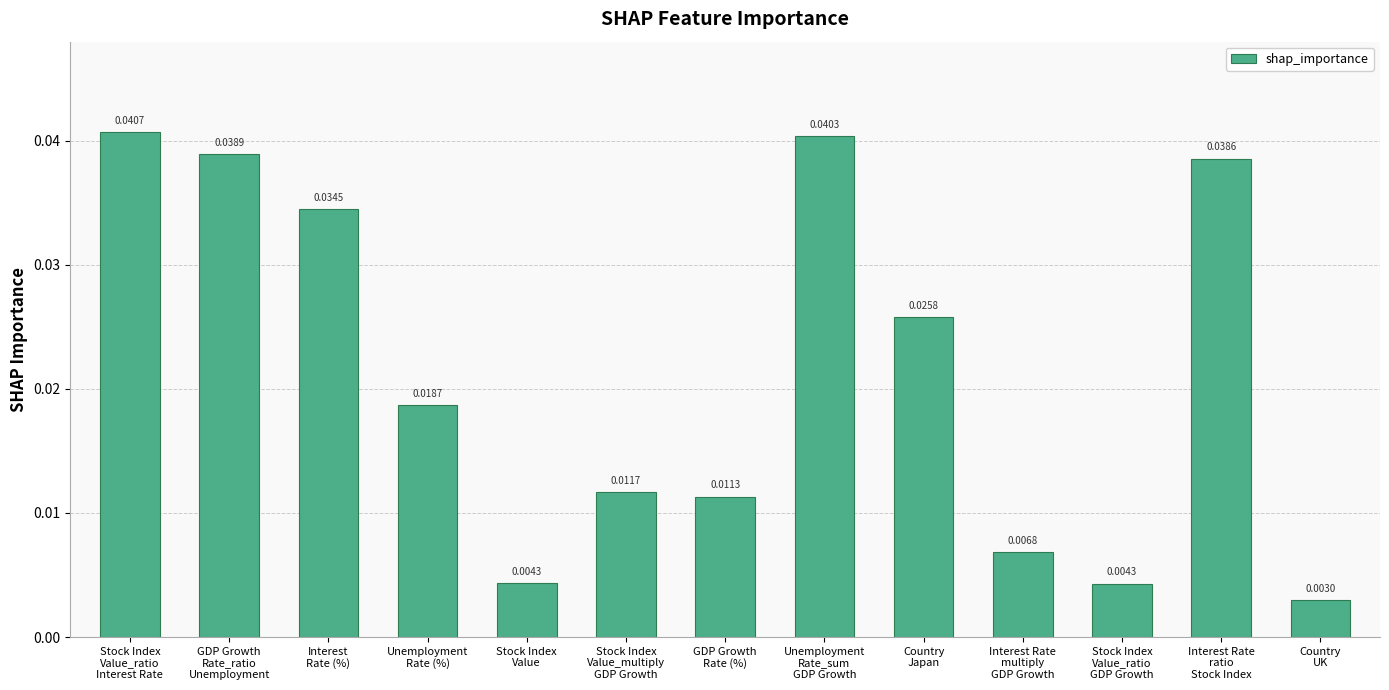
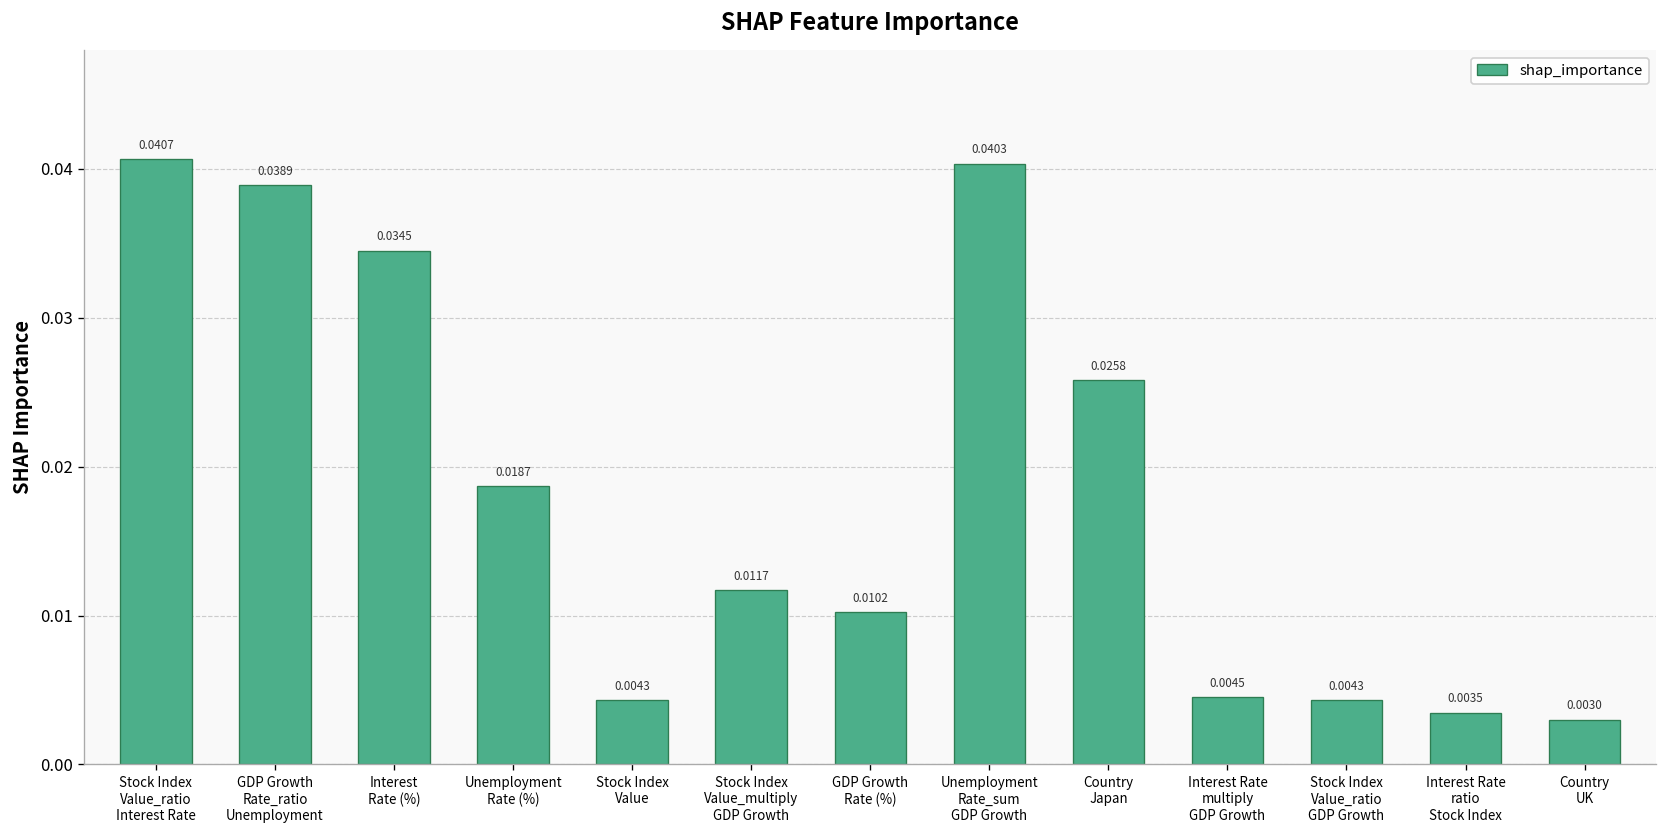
GDP Growth Rate (%): 0.0113 -> 0.0102
Interest Rate multiply GDP Growth: 0.0068 -> 0.0045
Interest Rate ratio Stock Index: 0.0386 -> 0.0035
